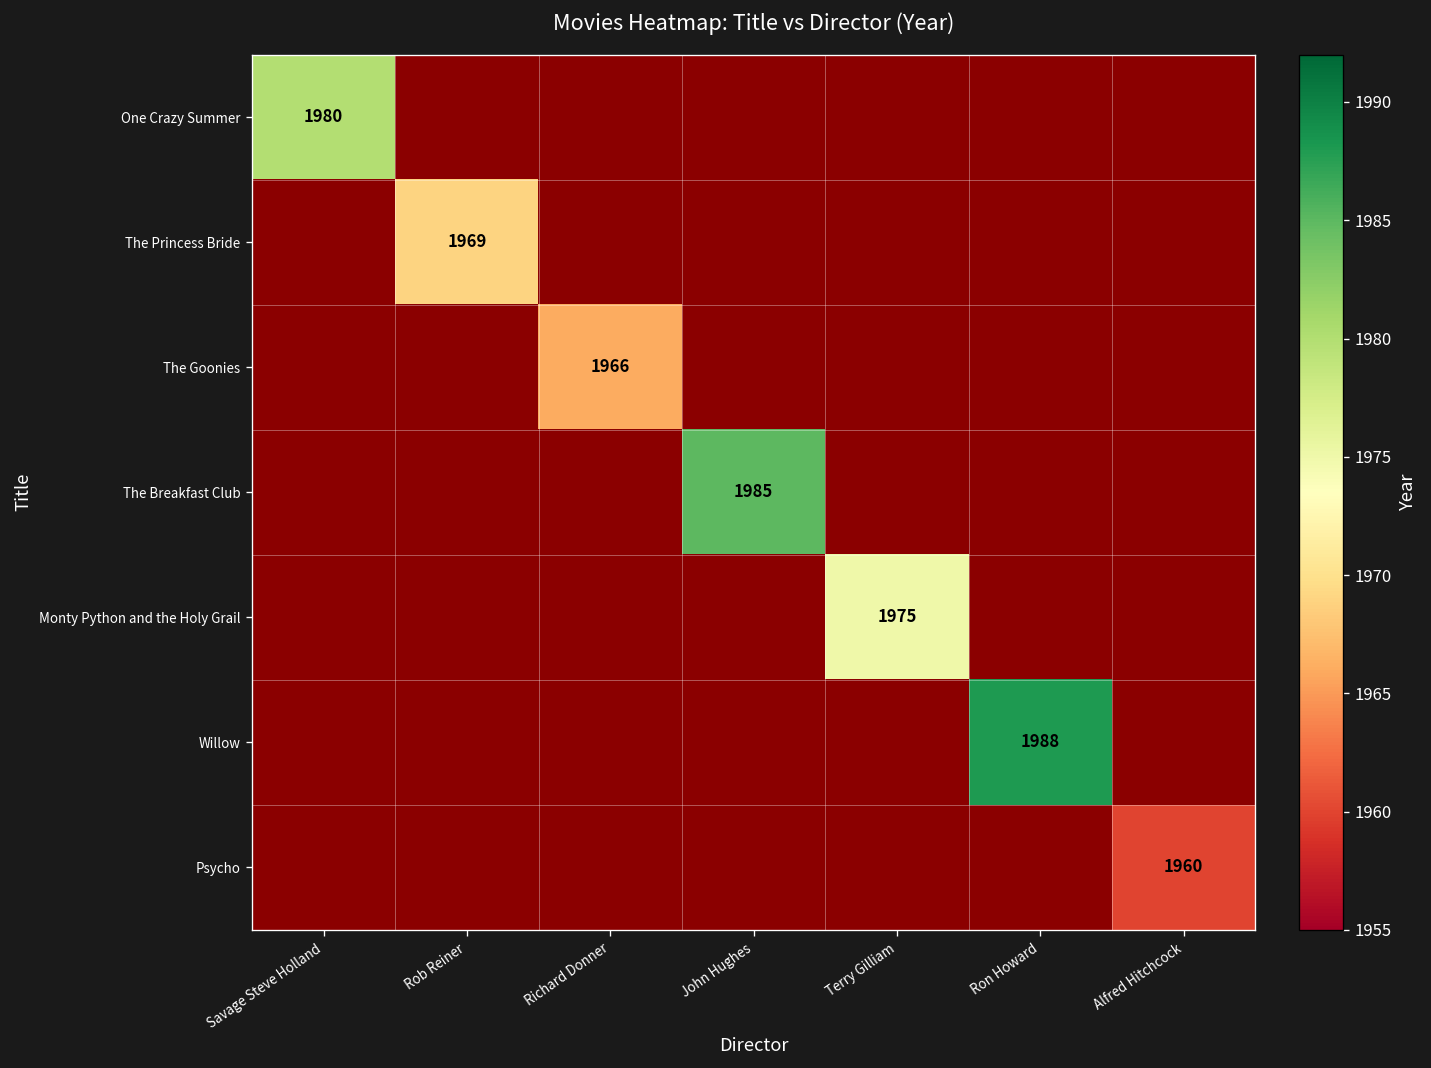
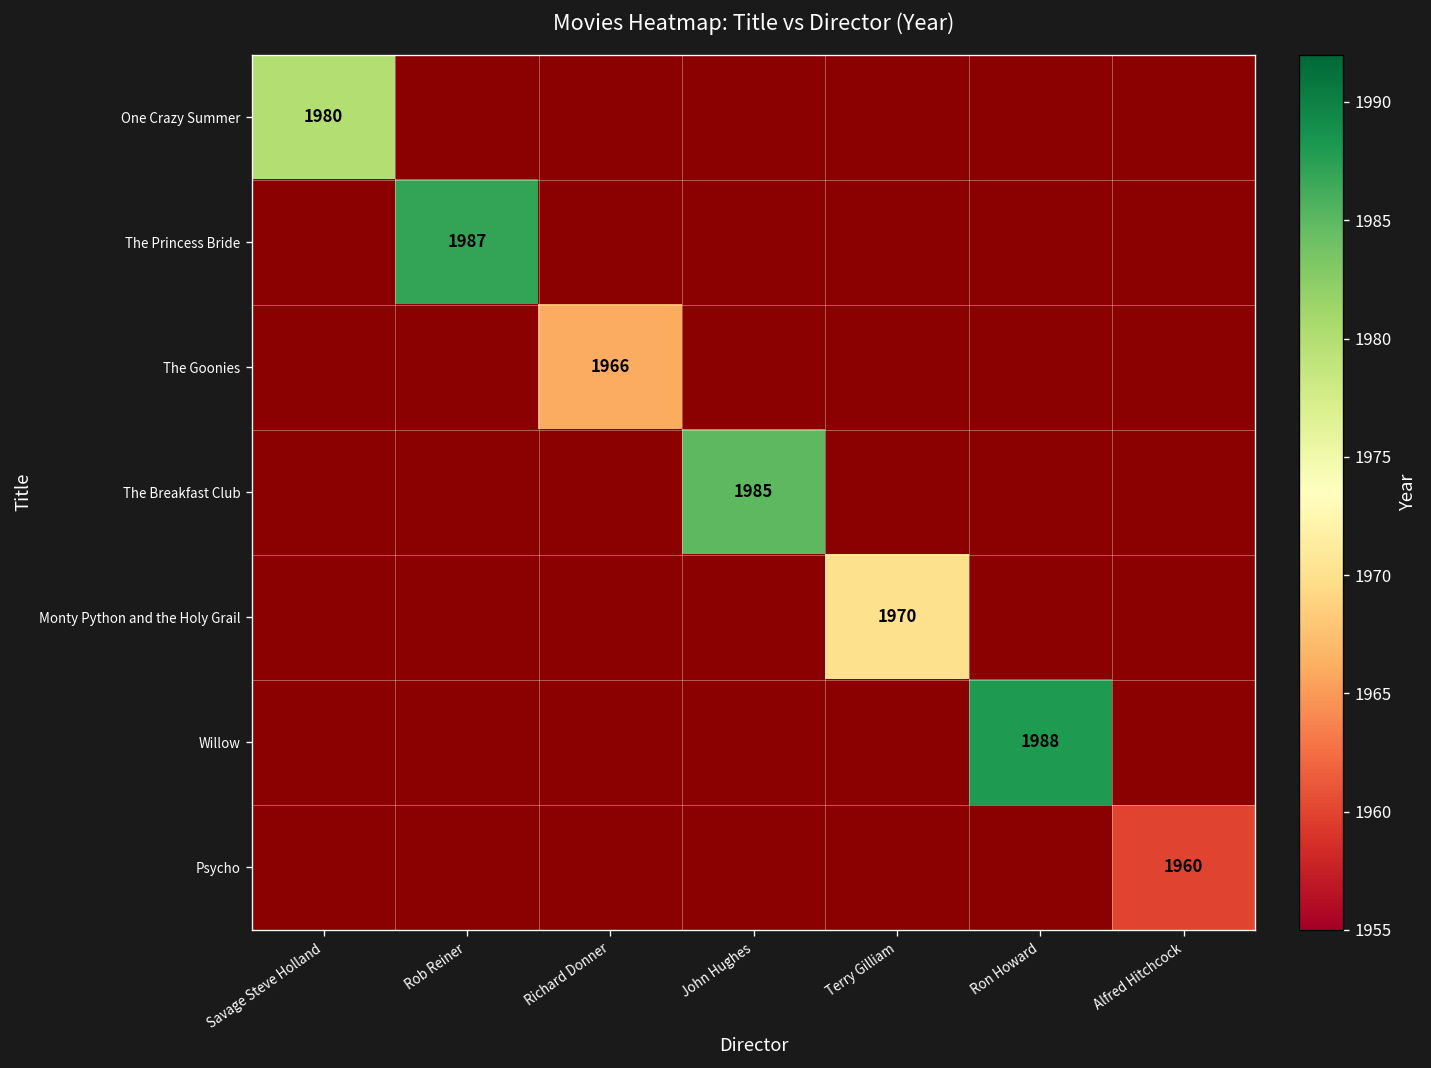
The Princess Bride, Rob Reiner: 1969 -> 1987
Monty Python and the Holy Grail, Terry Gilliam: 1975 -> 1970
